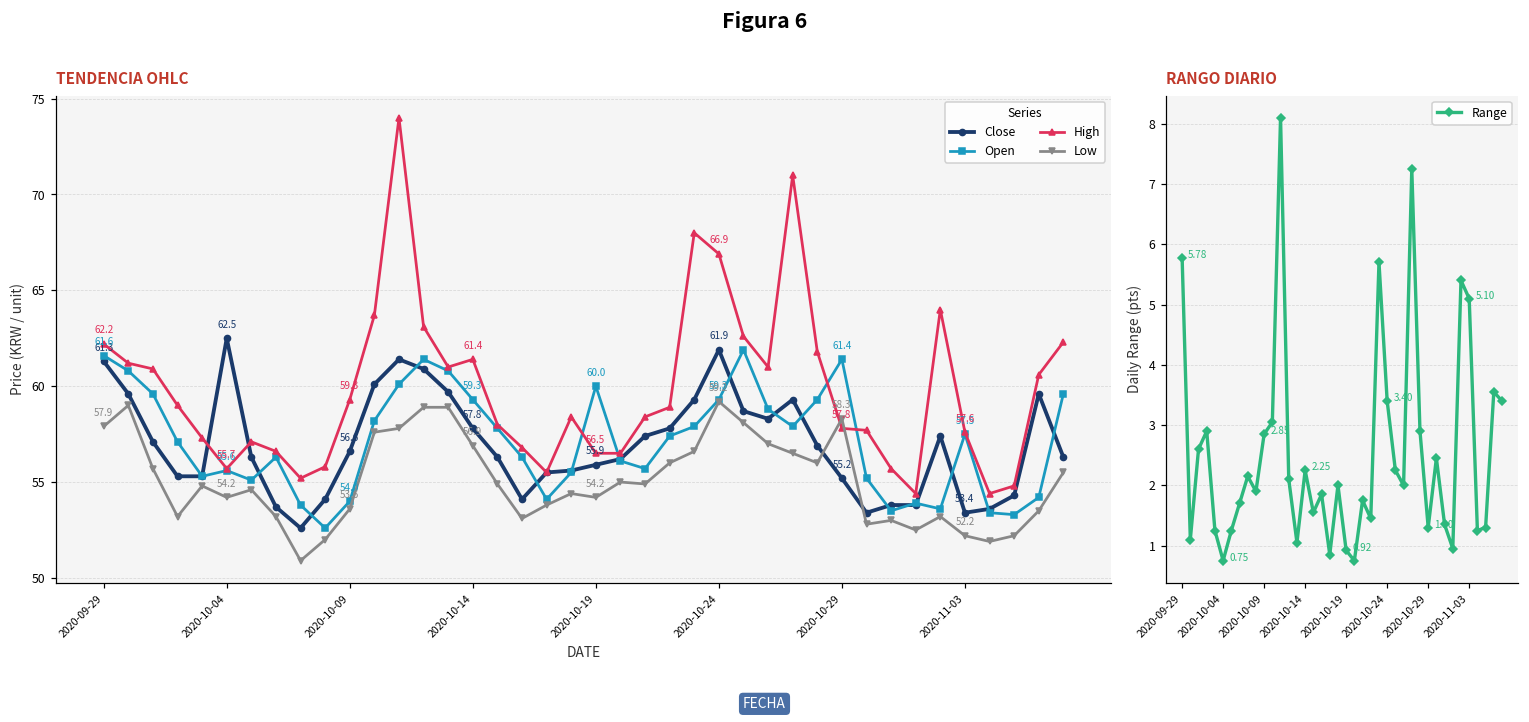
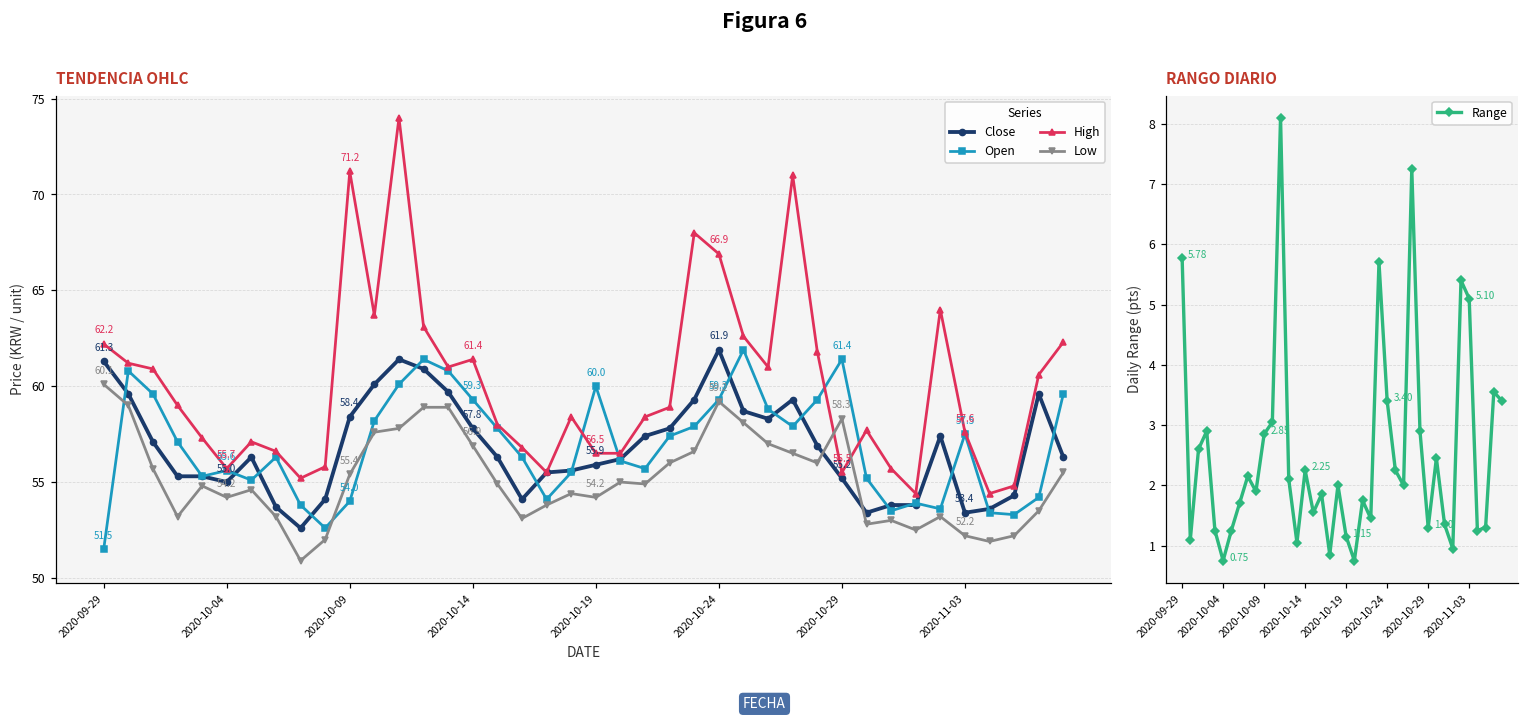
TENDENCIA OHLC, Open, 2020-09-29: 61.6 -> 51.5
TENDENCIA OHLC, Low, 2020-09-29: 57.9 -> 60.1
TENDENCIA OHLC, Close, 2020-10-04: 62.5 -> 55.0
TENDENCIA OHLC, Close, 2020-10-09: 56.6 -> 58.4
TENDENCIA OHLC, High, 2020-10-09: 59.3 -> 71.2
TENDENCIA OHLC, Low, 2020-10-09: 53.6 -> 55.4
TENDENCIA OHLC, High, 2020-10-29: 57.8 -> 55.5
RANGO DIARIO, 2020-10-19: 0.92 -> 1.15
